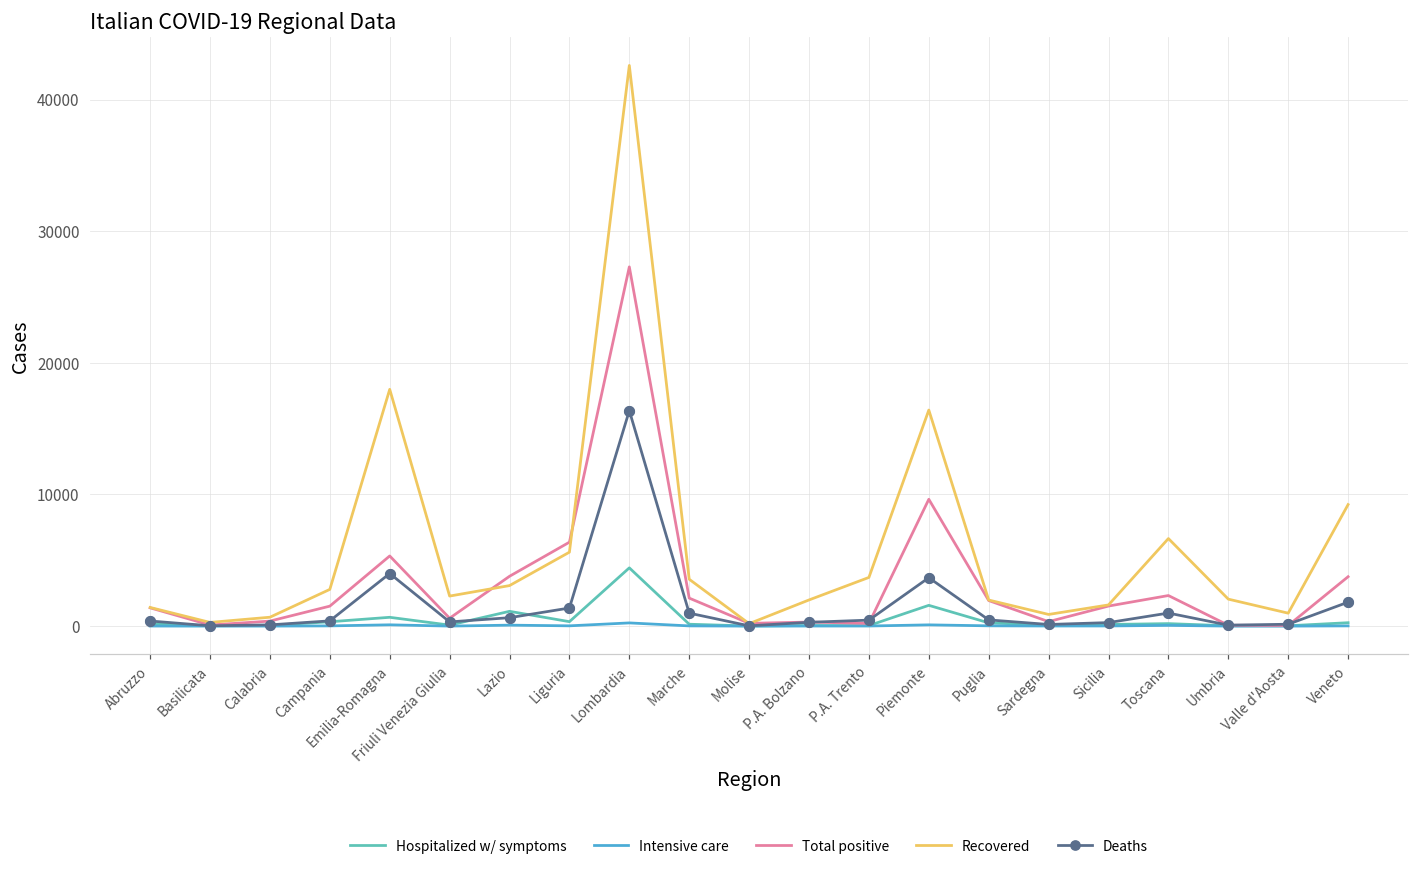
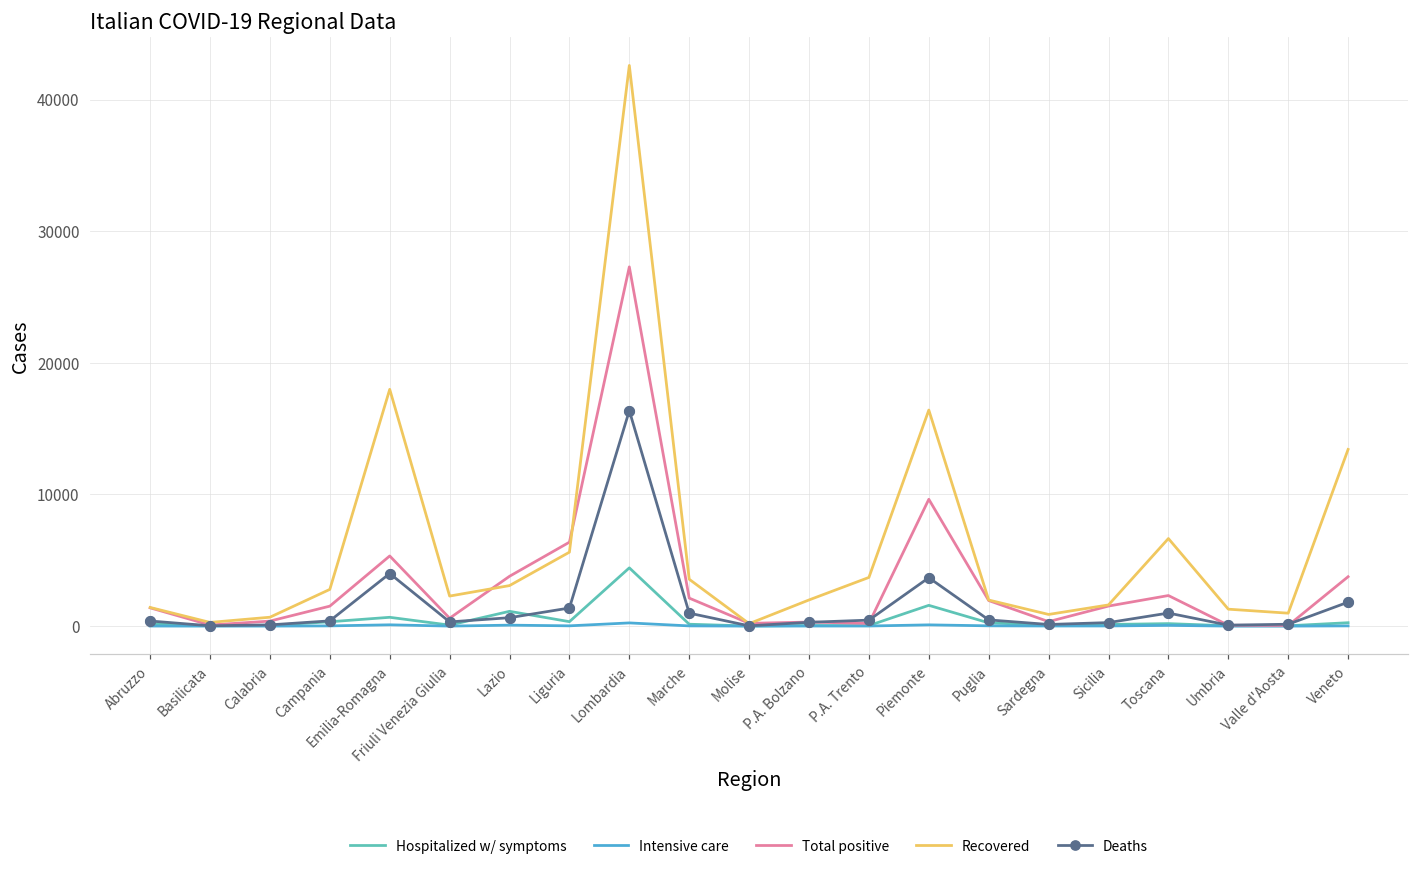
Recovered, Umbria: 2100 -> 1300
Recovered, Veneto: 9200 -> 13400
